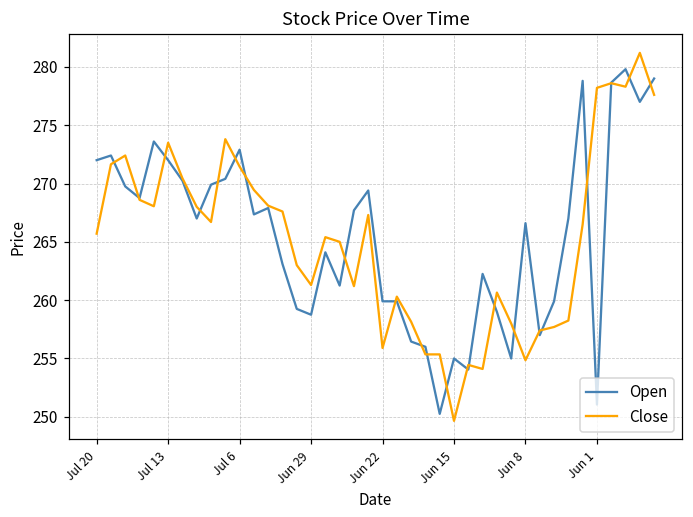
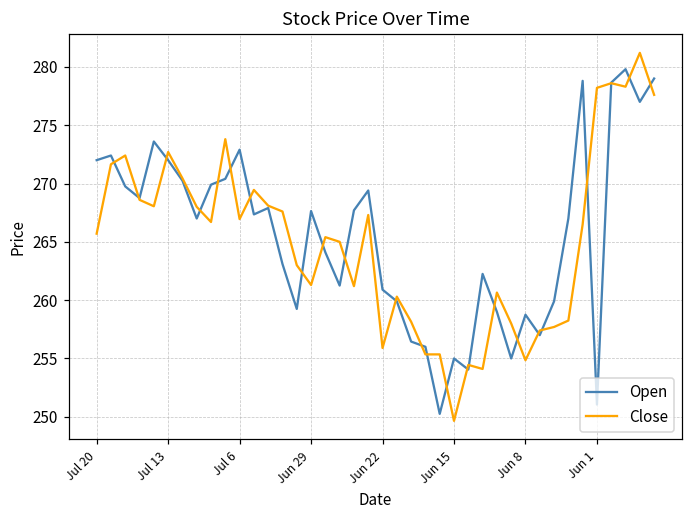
Close, Jul 13: 273.5 -> 272.7
Close, Jul 6: 271.5 -> 267.0
Open, Jun 29: 258.8 -> 267.6
Open, Jun 22: 259.9 -> 260.9
Open, Jun 8: 266.6 -> 258.8
